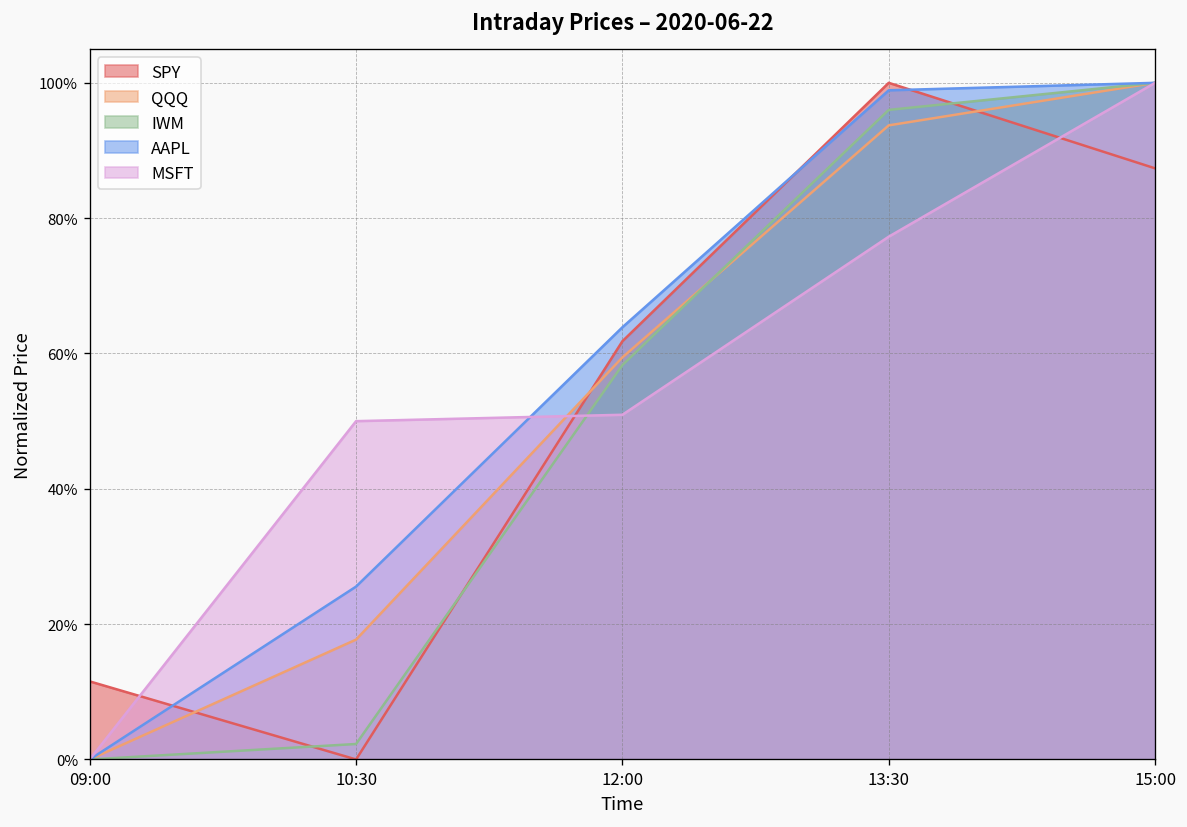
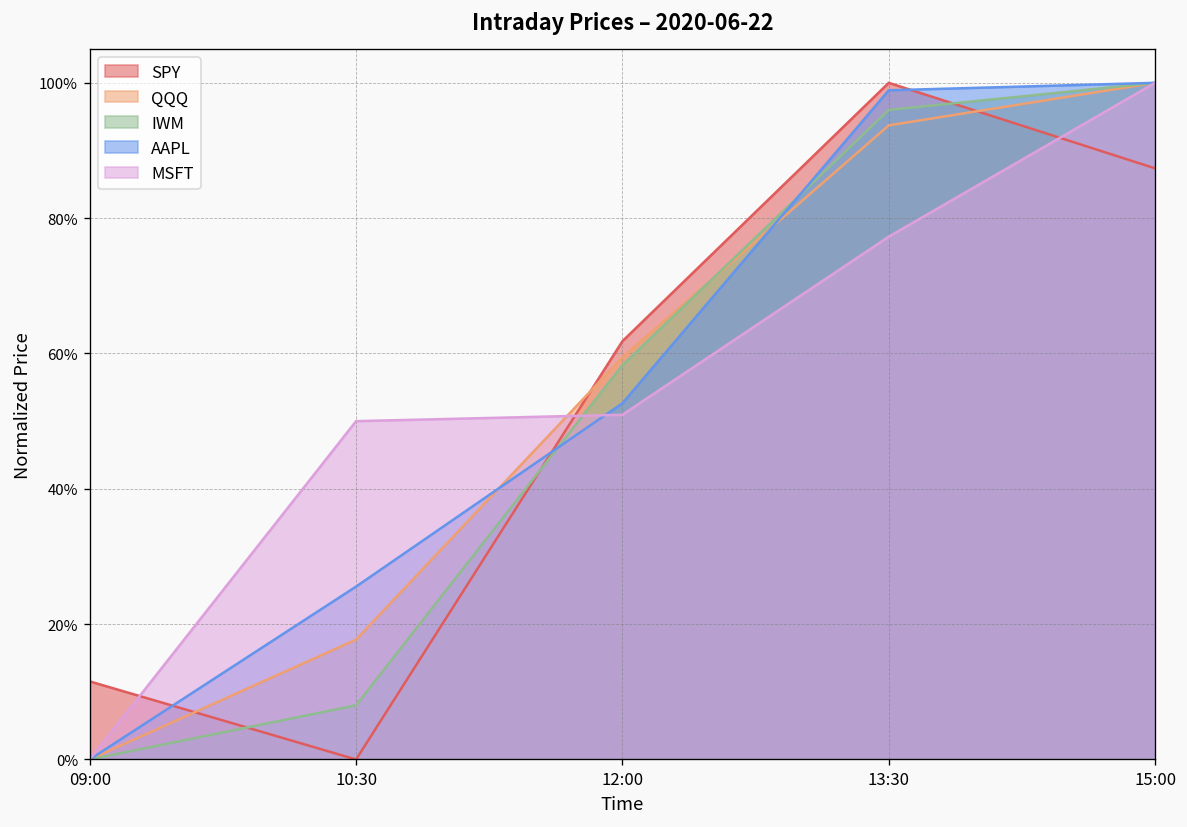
IWM, 10:30: 2% -> 8%
AAPL, 12:00: 64% -> 53%
